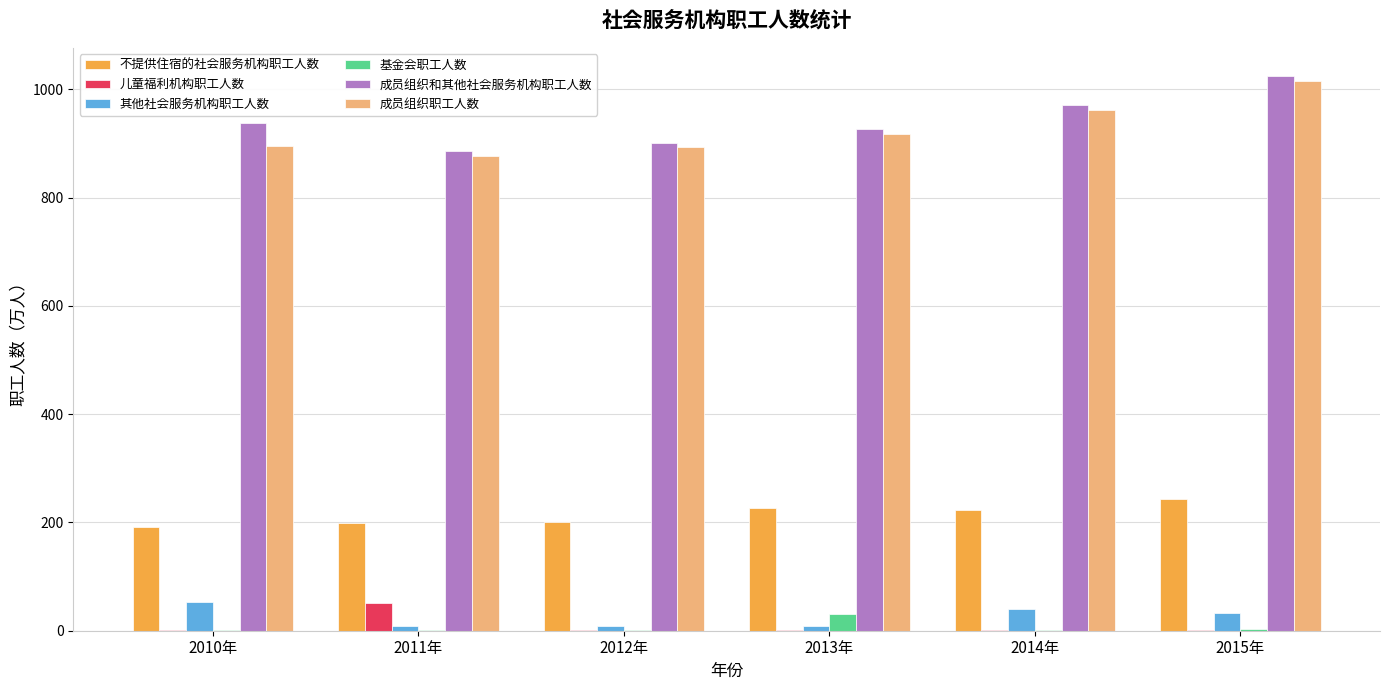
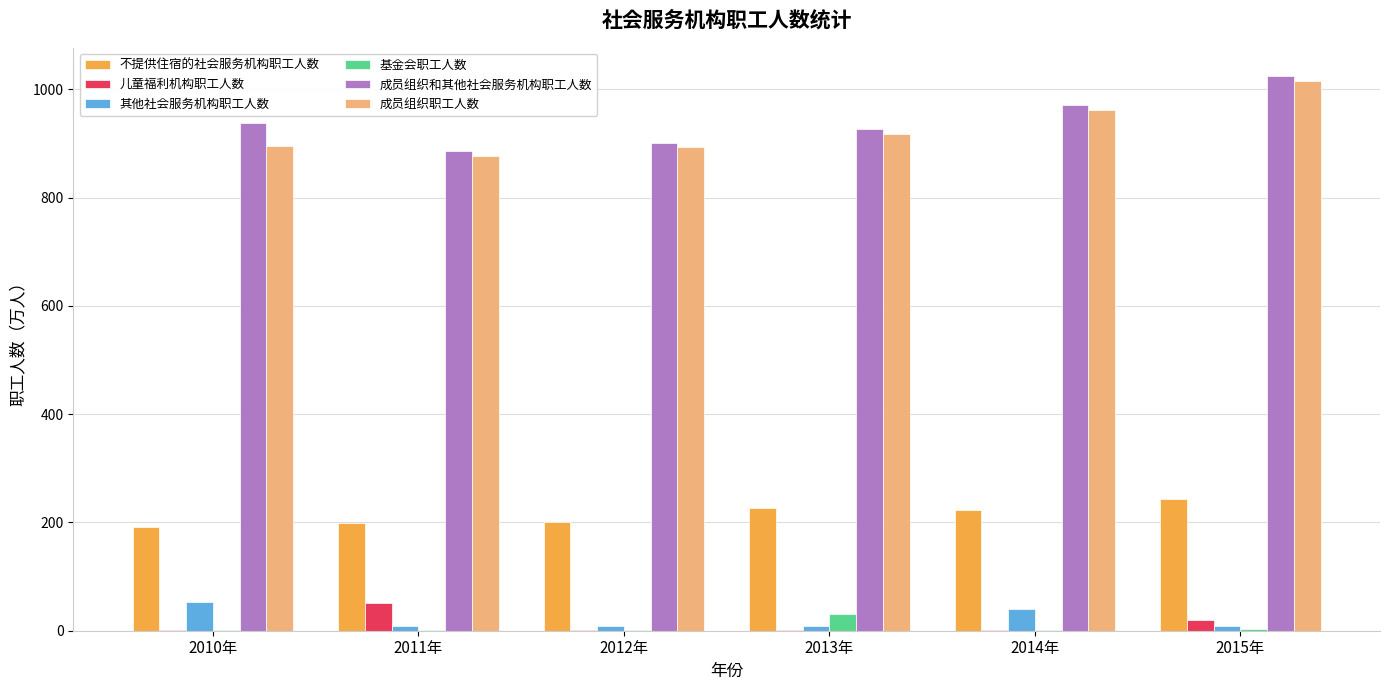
儿童福利机构职工人数, 2015年: 0 -> 20
其他社会服务机构职工人数, 2015年: 30 -> 10
